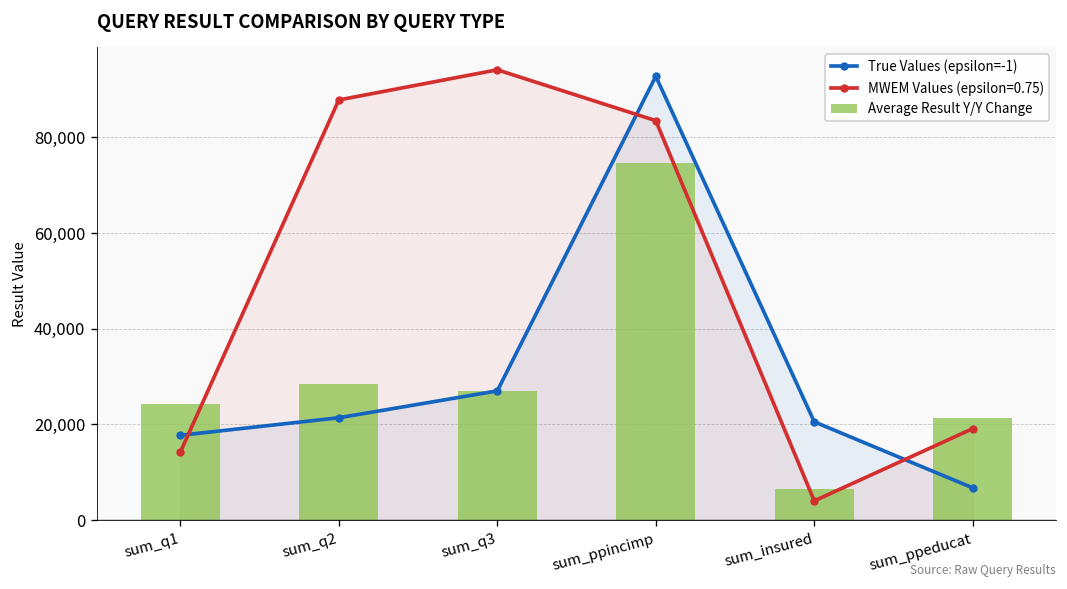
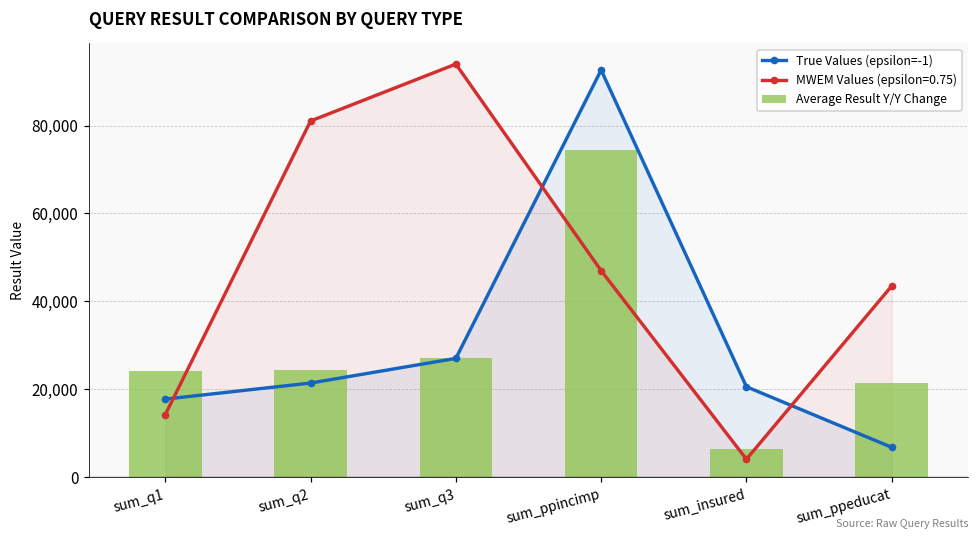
Average Result Y/Y Change, sum_q2: 28,000 -> 24,000
MWEM Values (epsilon=0.75), sum_q2: 88,000 -> 81,000
MWEM Values (epsilon=0.75), sum_ppincimp: 83,000 -> 47,000
MWEM Values (epsilon=0.75), sum_ppeducat: 19,000 -> 43,000
